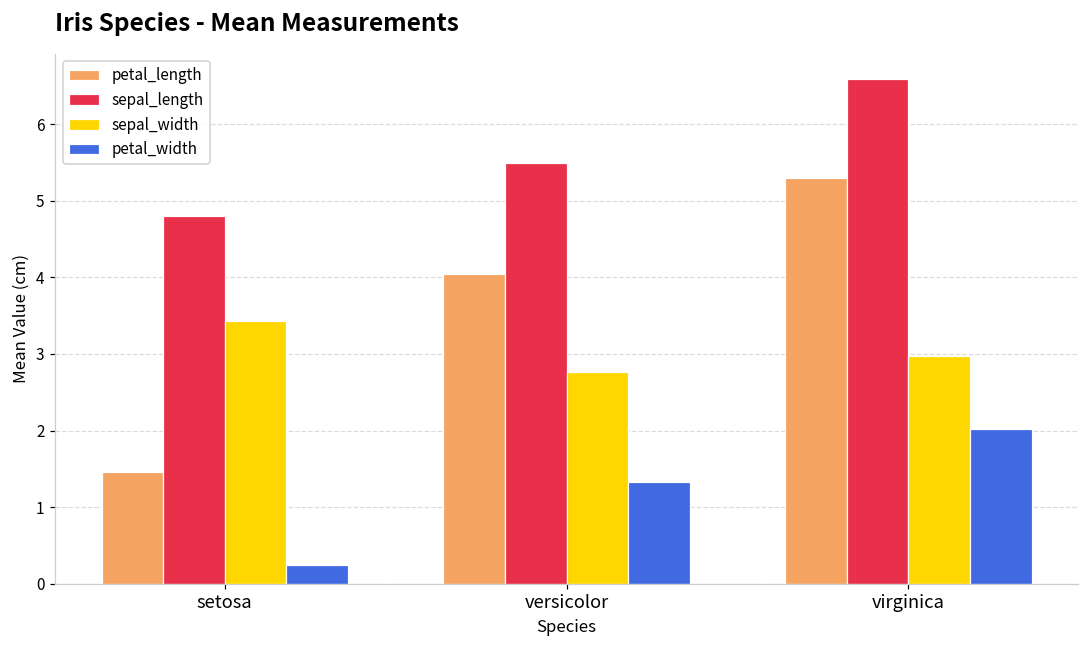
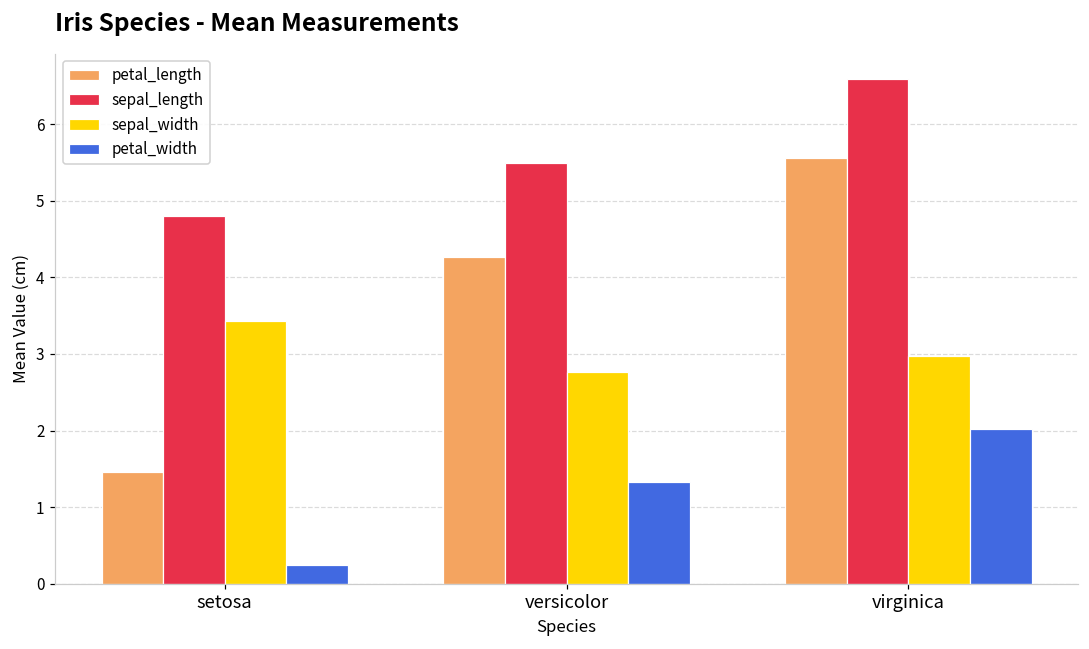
petal_length, versicolor: 4.0 -> 4.3
petal_length, virginica: 5.3 -> 5.6
